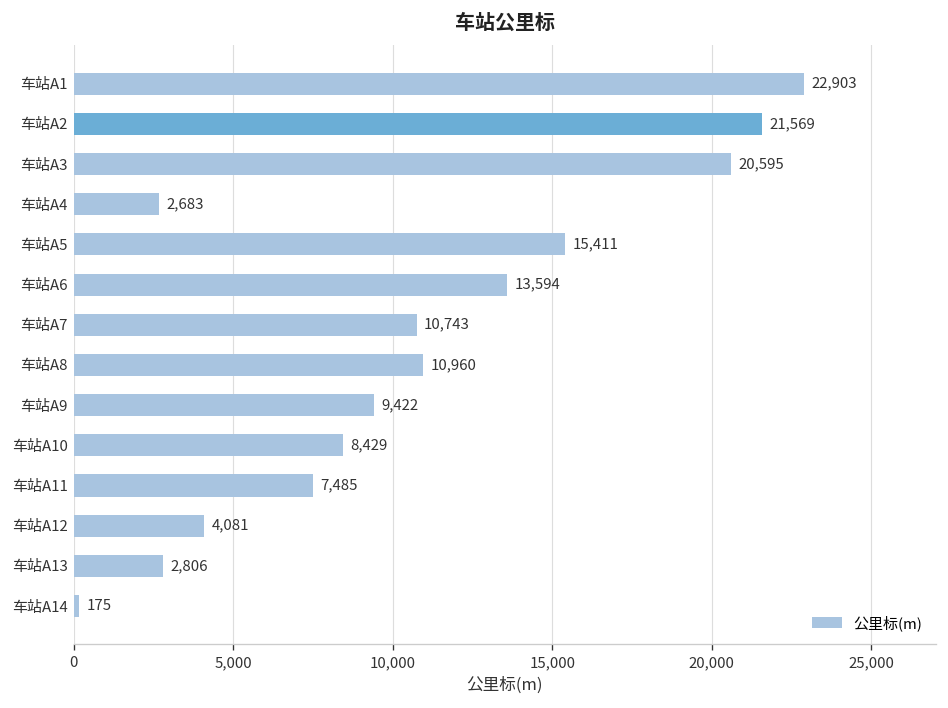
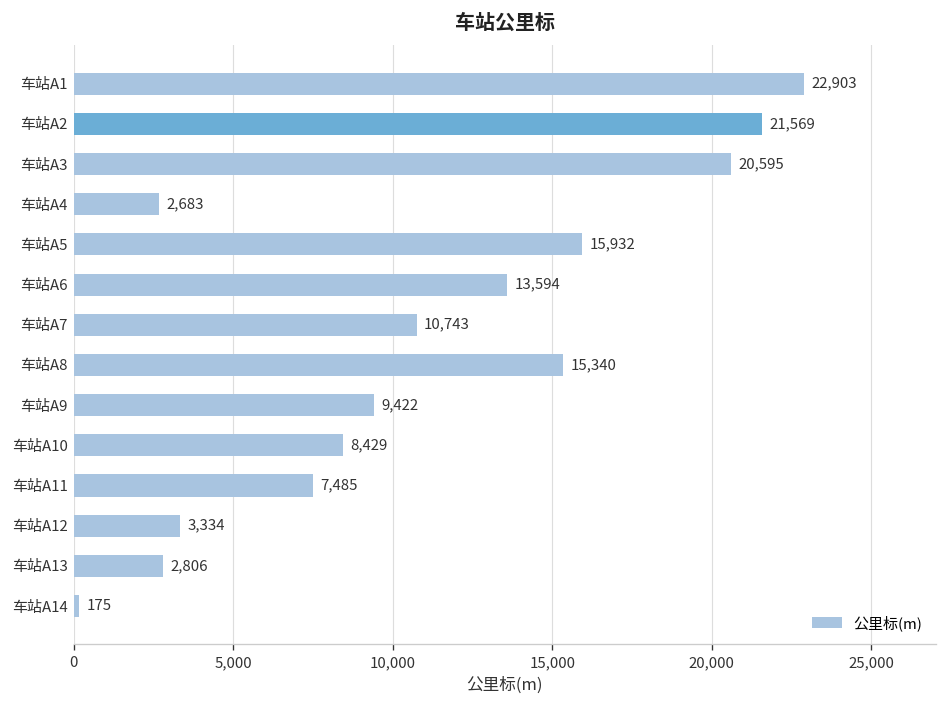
车站A5: 15,411 -> 15,932
车站A8: 10,960 -> 15,340
车站A12: 4,081 -> 3,334
